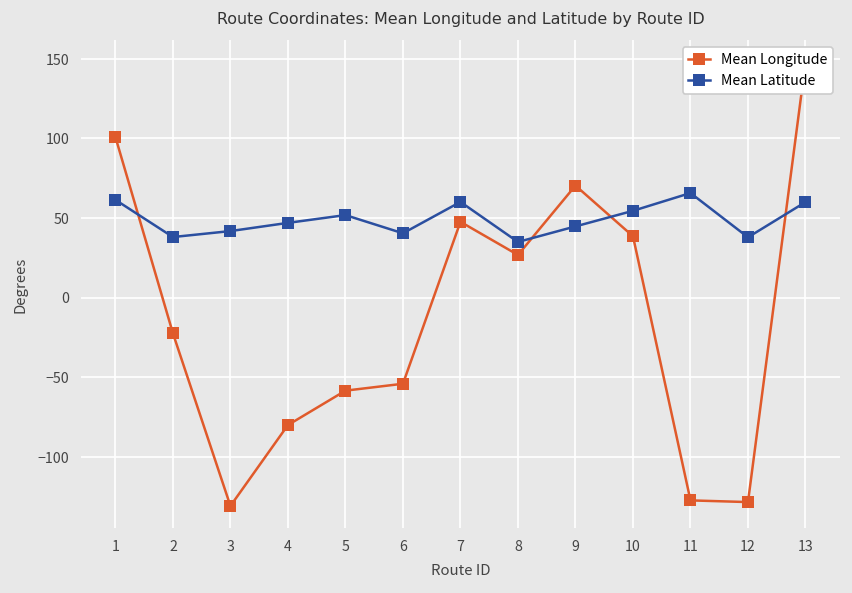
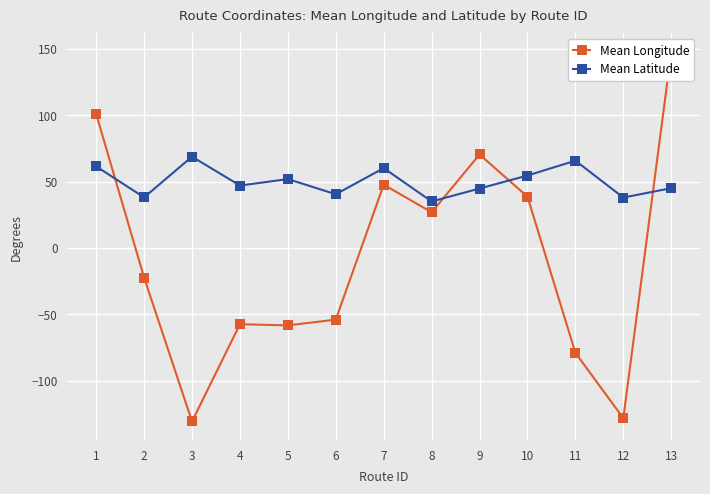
Mean Latitude, 3: 42 -> 69
Mean Longitude, 4: -80 -> -58
Mean Longitude, 11: -127 -> -79
Mean Latitude, 13: 60 -> 45
